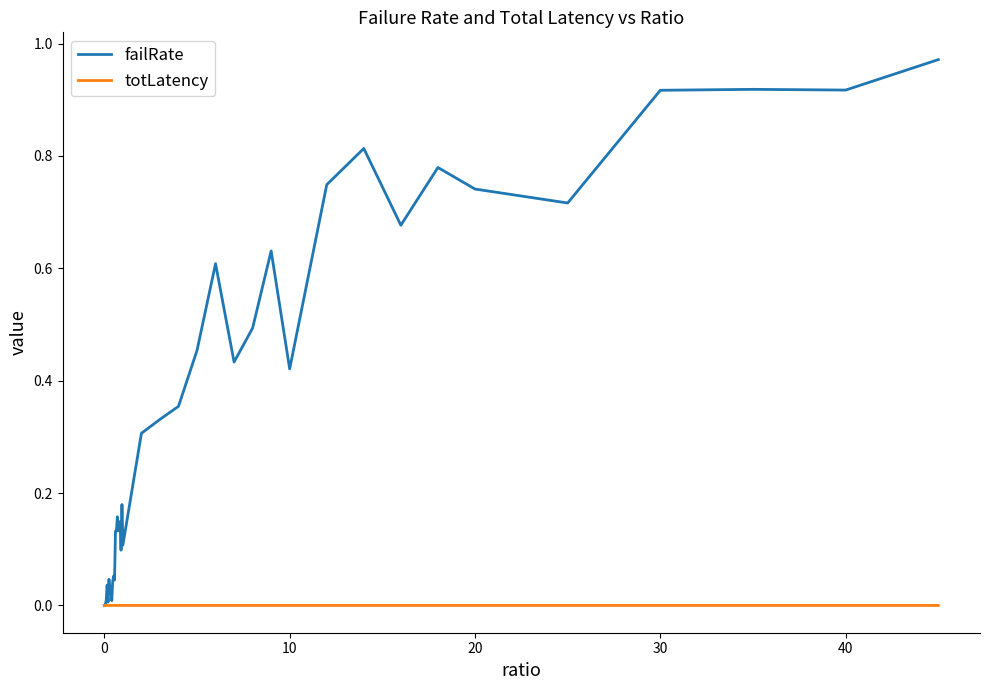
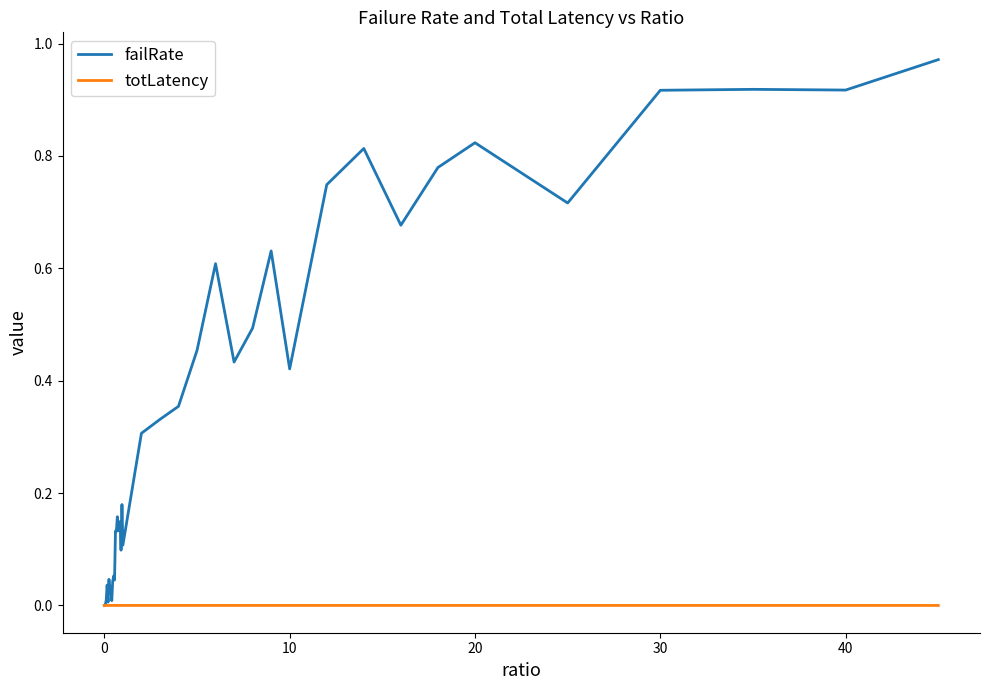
failRate, 20: 0.74 -> 0.82
